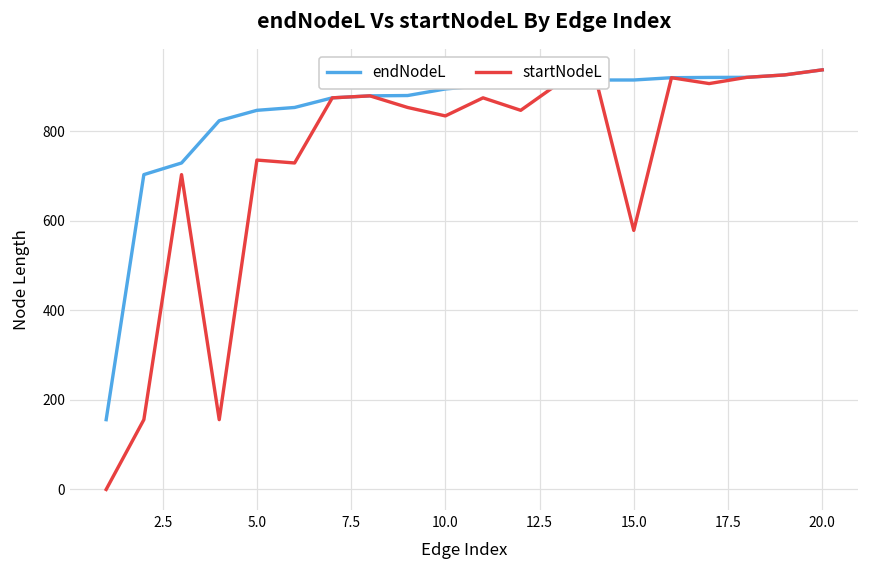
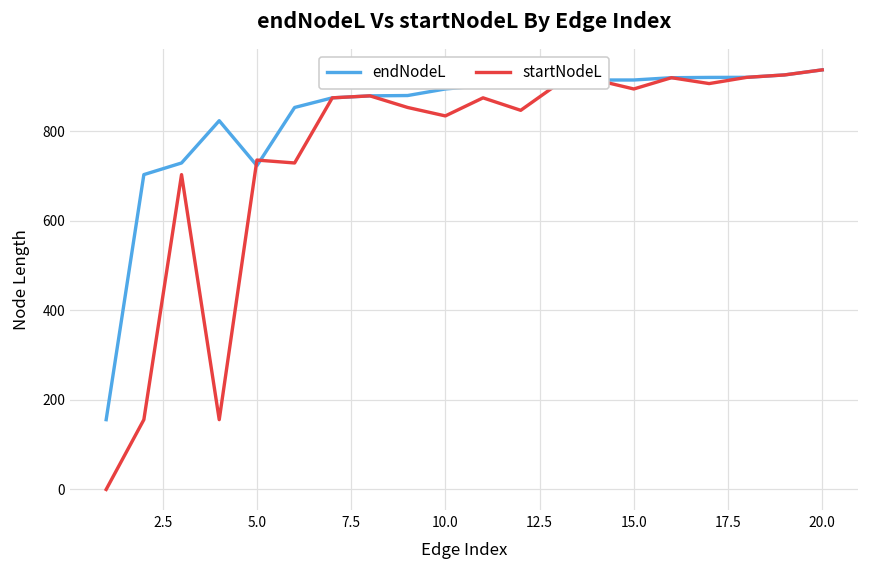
endNodeL, 5.0: 850 -> 720
startNodeL, 15.0: 580 -> 890
